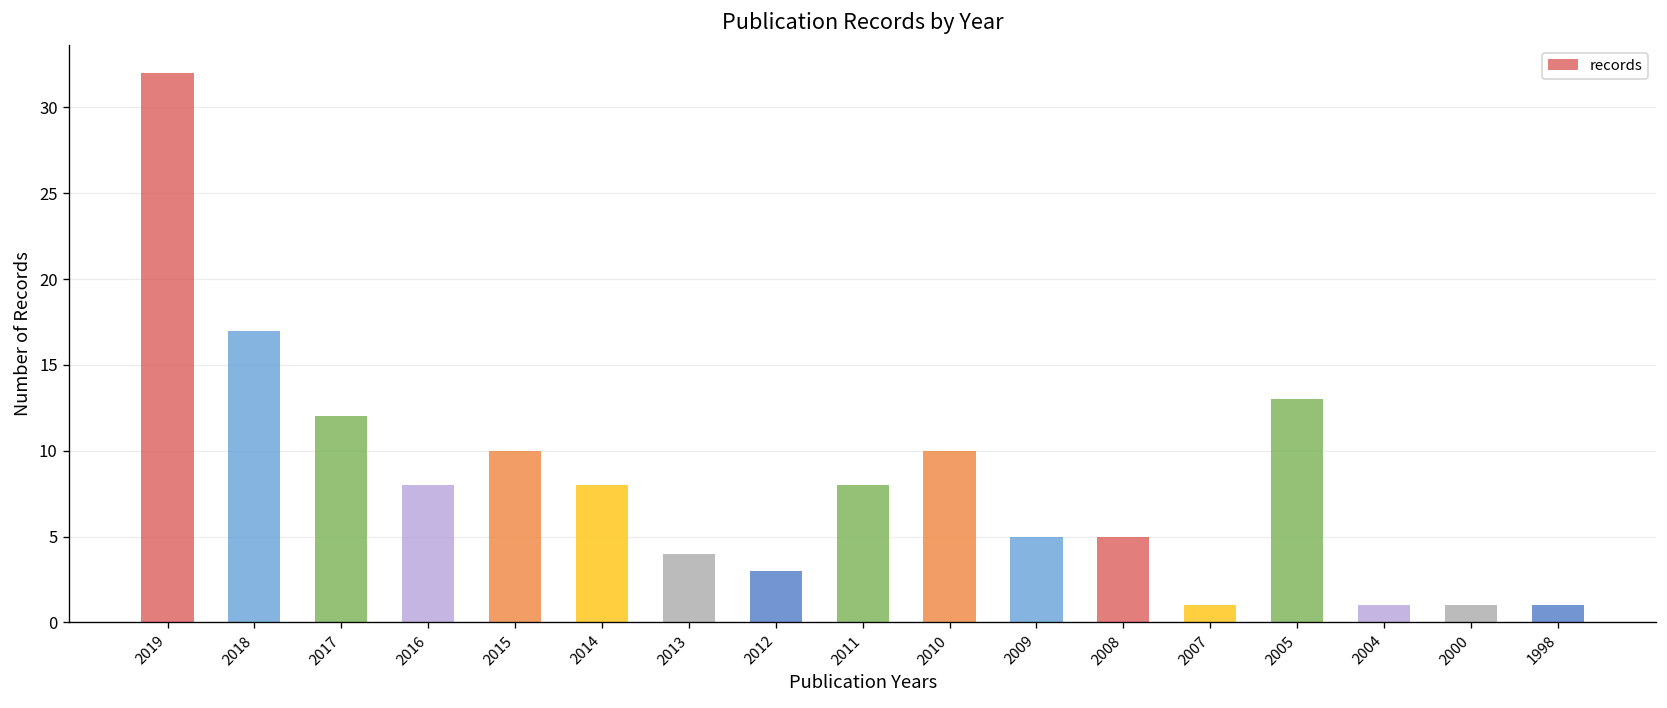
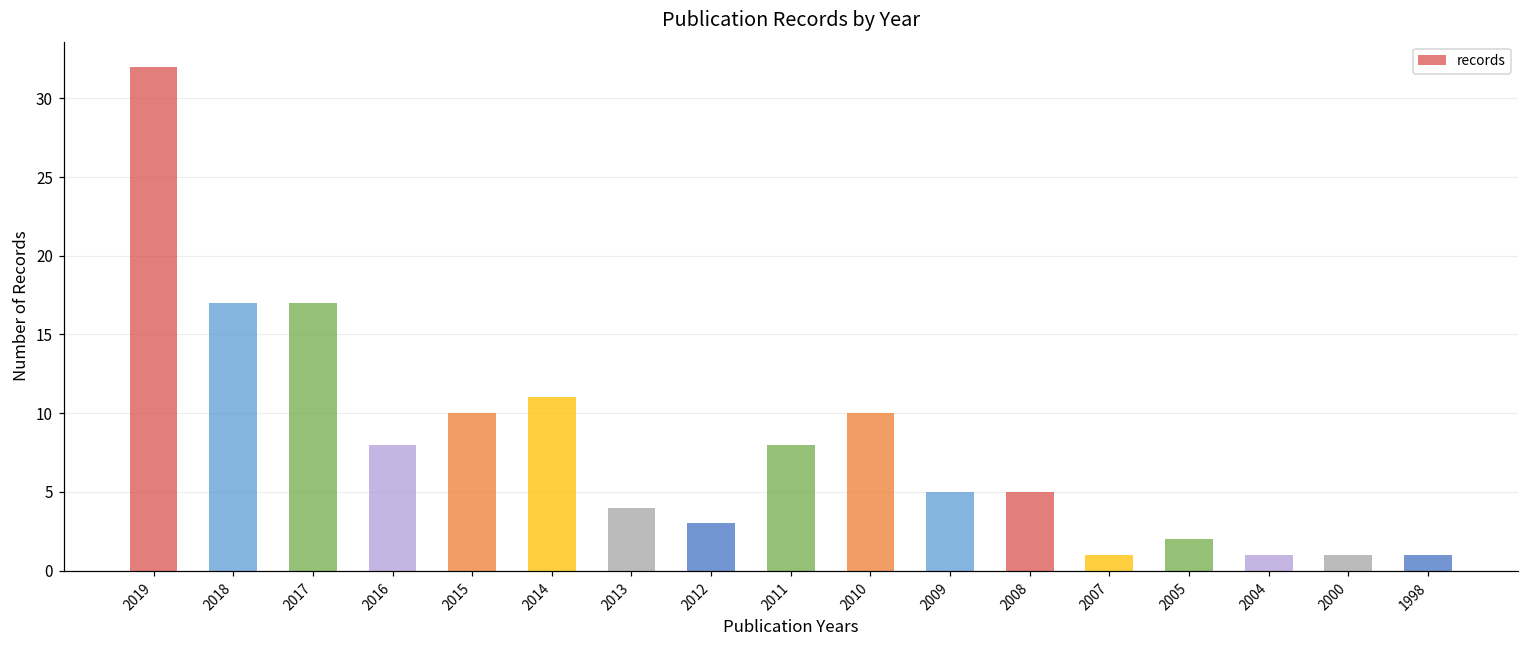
2017: 12 -> 17
2014: 8 -> 11
2005: 13 -> 2
